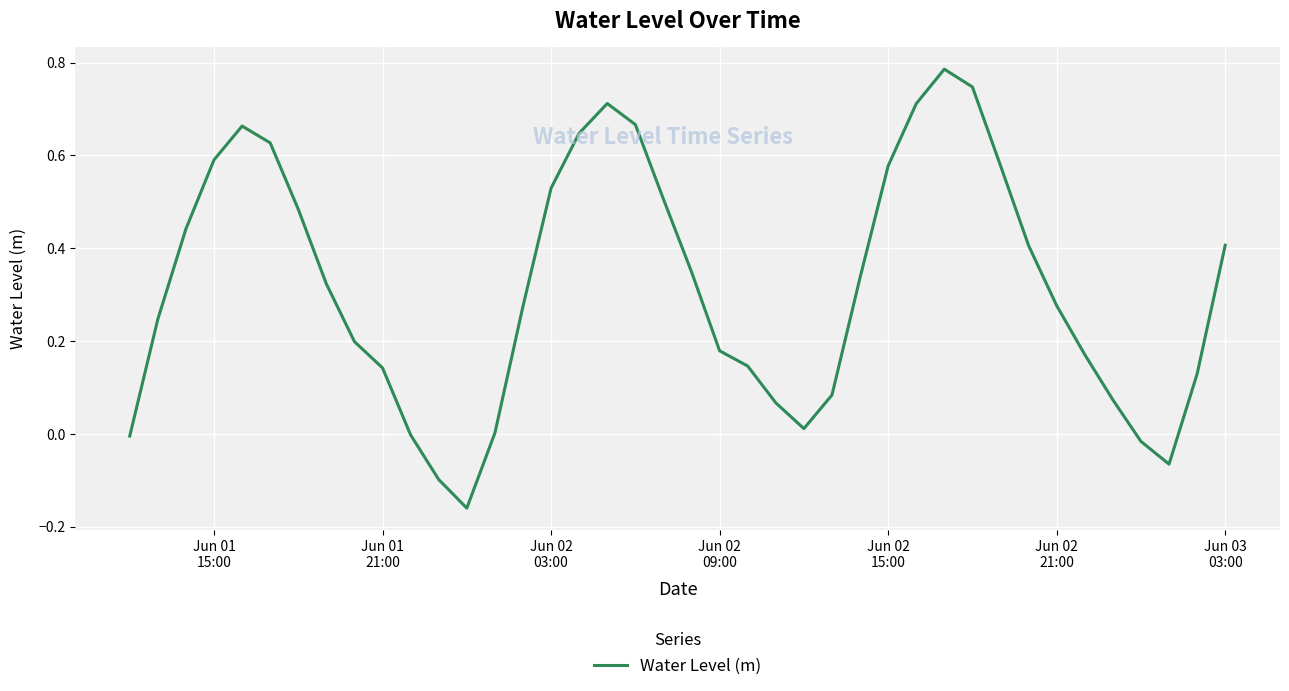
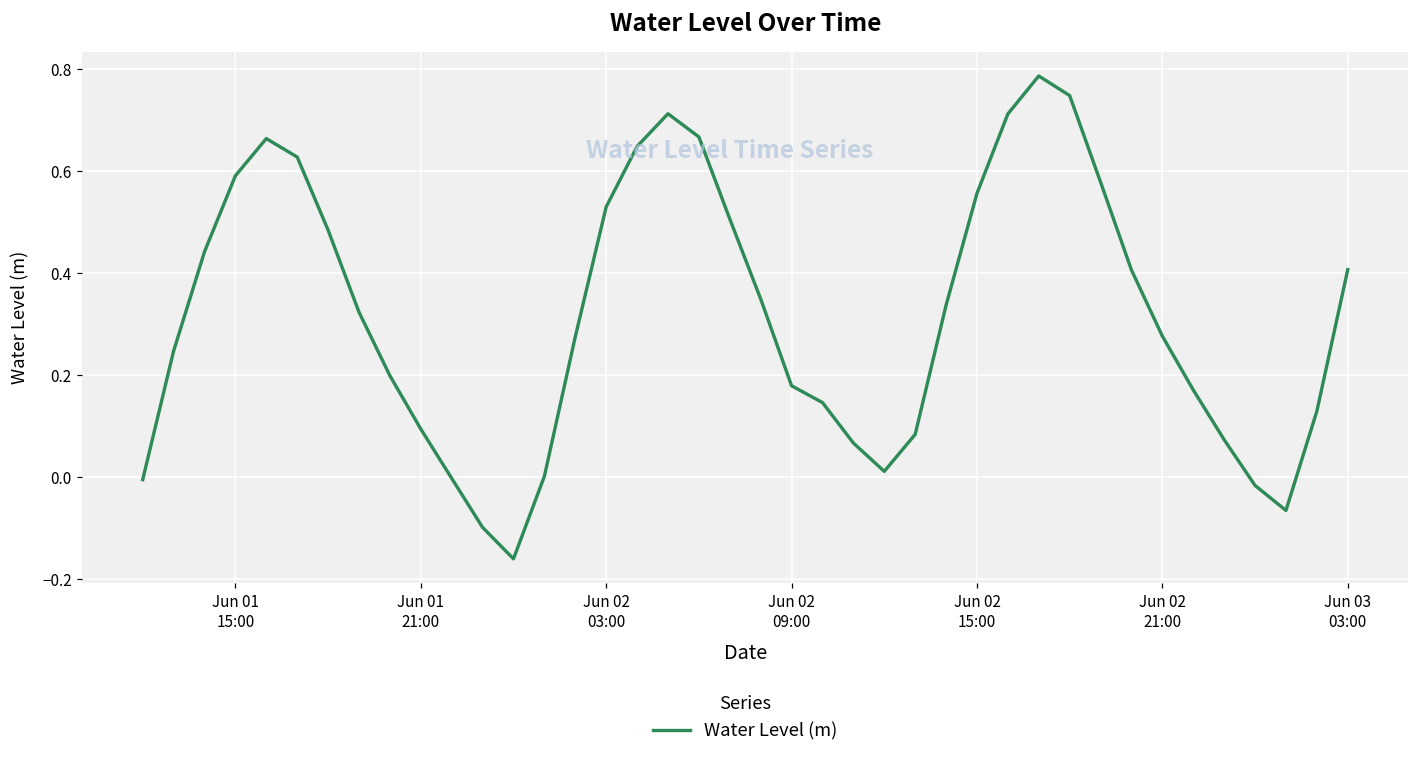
Jun 01 21:00: 0.14 -> 0.09
Jun 02 15:00: 0.58 -> 0.56
